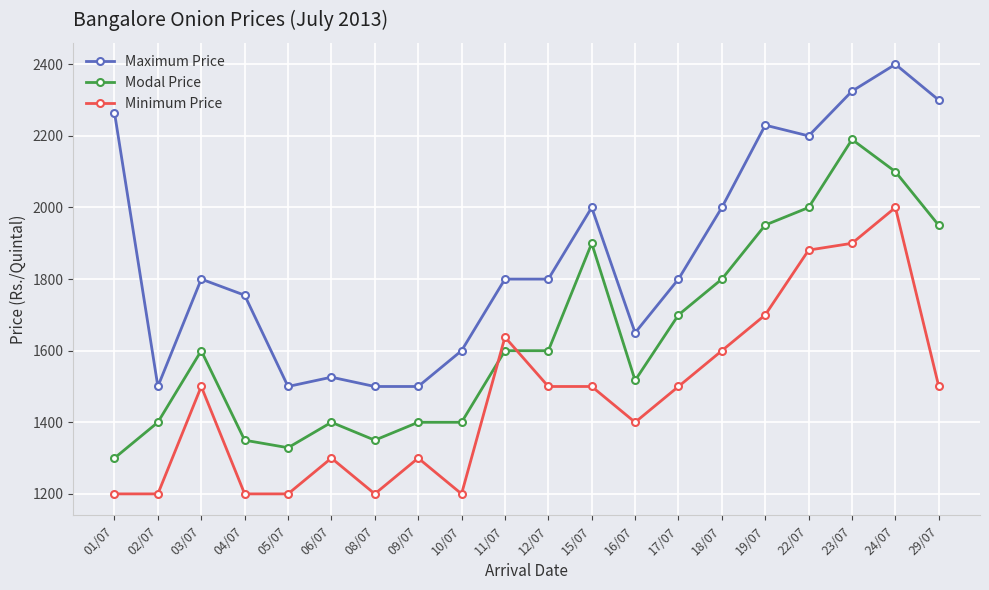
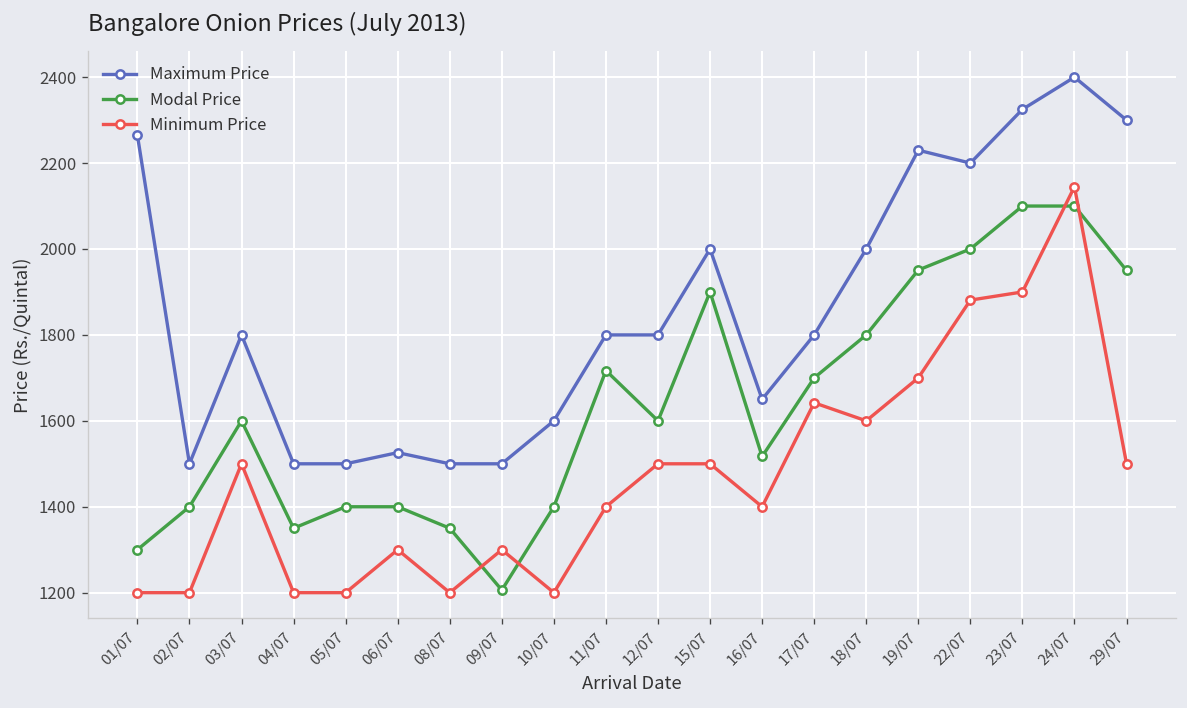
Maximum Price, 04/07: 1760 -> 1500
Modal Price, 05/07: 1330 -> 1400
Modal Price, 09/07: 1400 -> 1210
Modal Price, 11/07: 1600 -> 1720
Minimum Price, 11/07: 1640 -> 1400
Minimum Price, 17/07: 1500 -> 1640
Modal Price, 23/07: 2190 -> 2100
Minimum Price, 24/07: 2000 -> 2150
